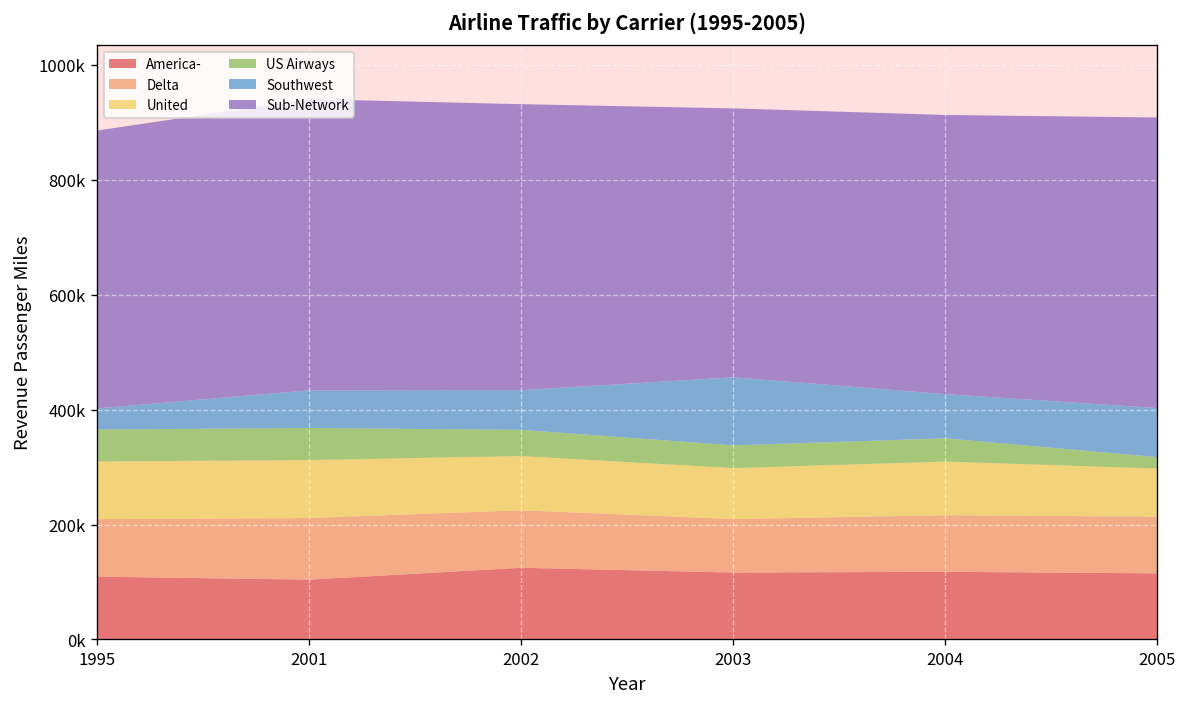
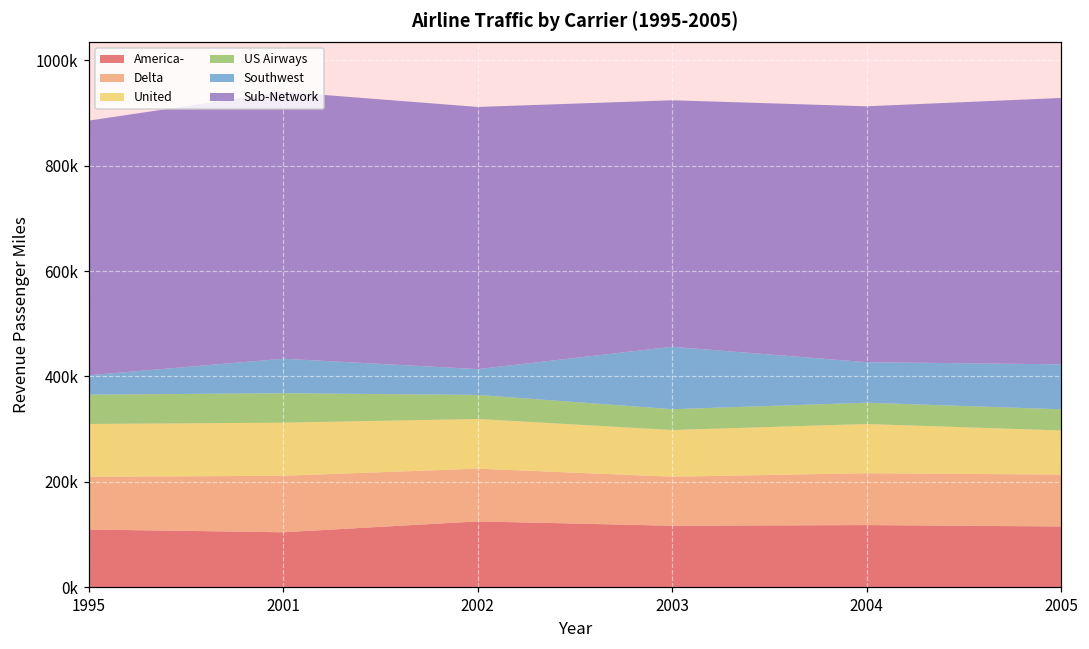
Southwest, 2002: 70000 -> 50000
US Airways, 2005: 20000 -> 40000
